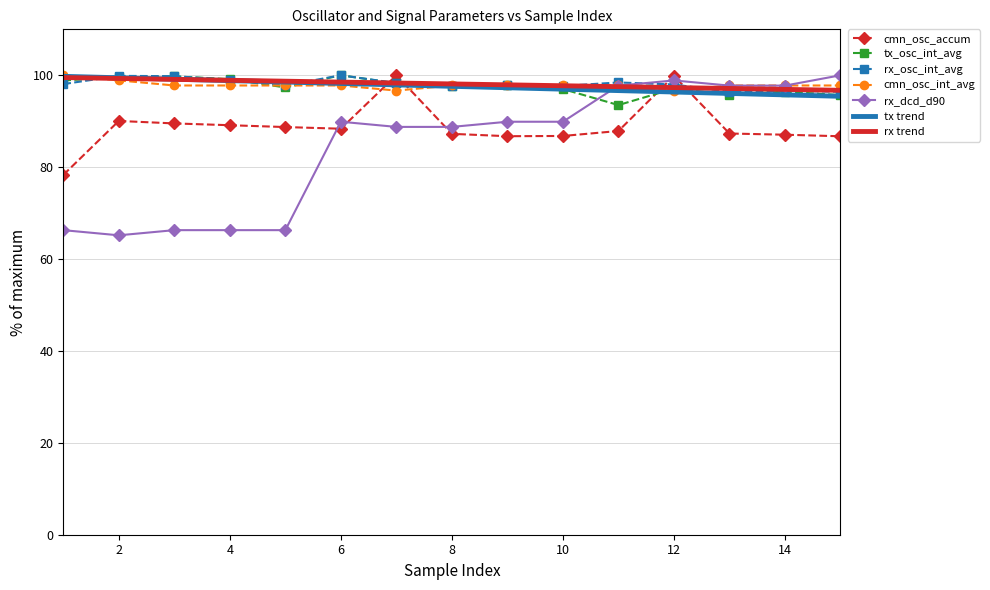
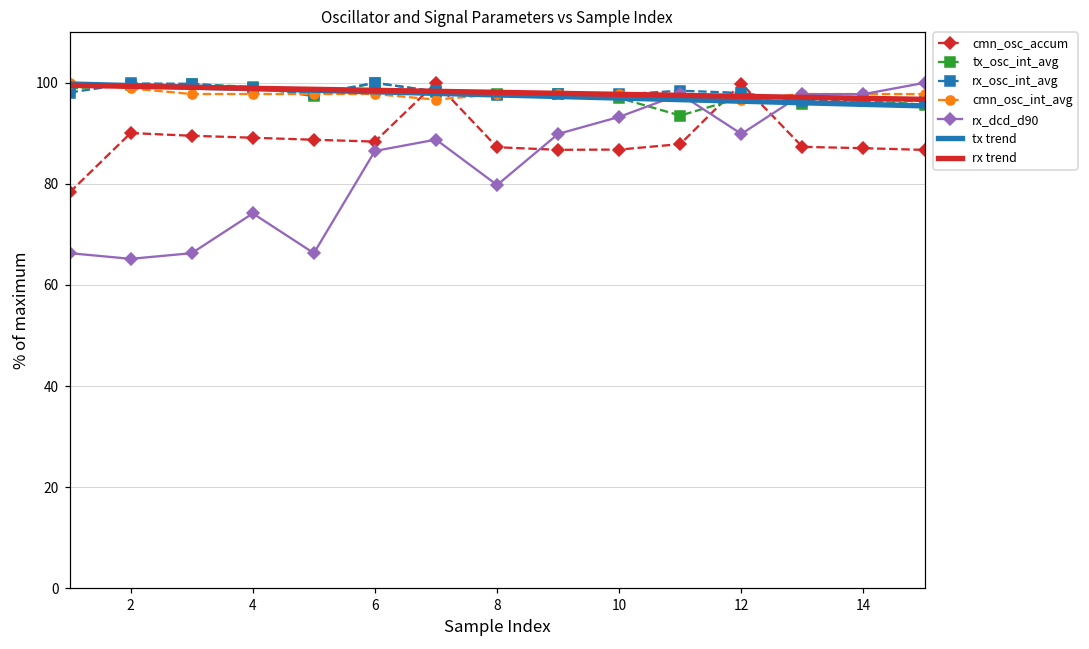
rx_dcd_d90, 4: 66 -> 74
rx_dcd_d90, 6: 90 -> 87
rx_dcd_d90, 8: 89 -> 80
rx_dcd_d90, 10: 90 -> 93
rx_dcd_d90, 12: 99 -> 90
